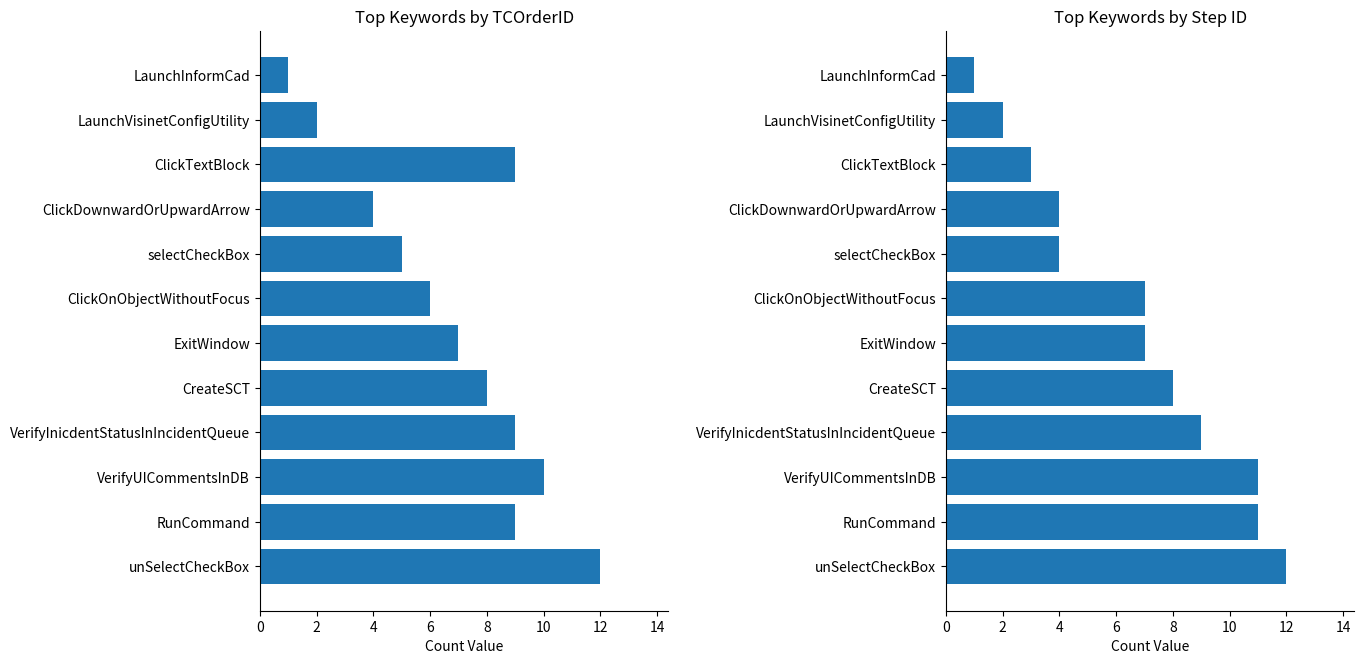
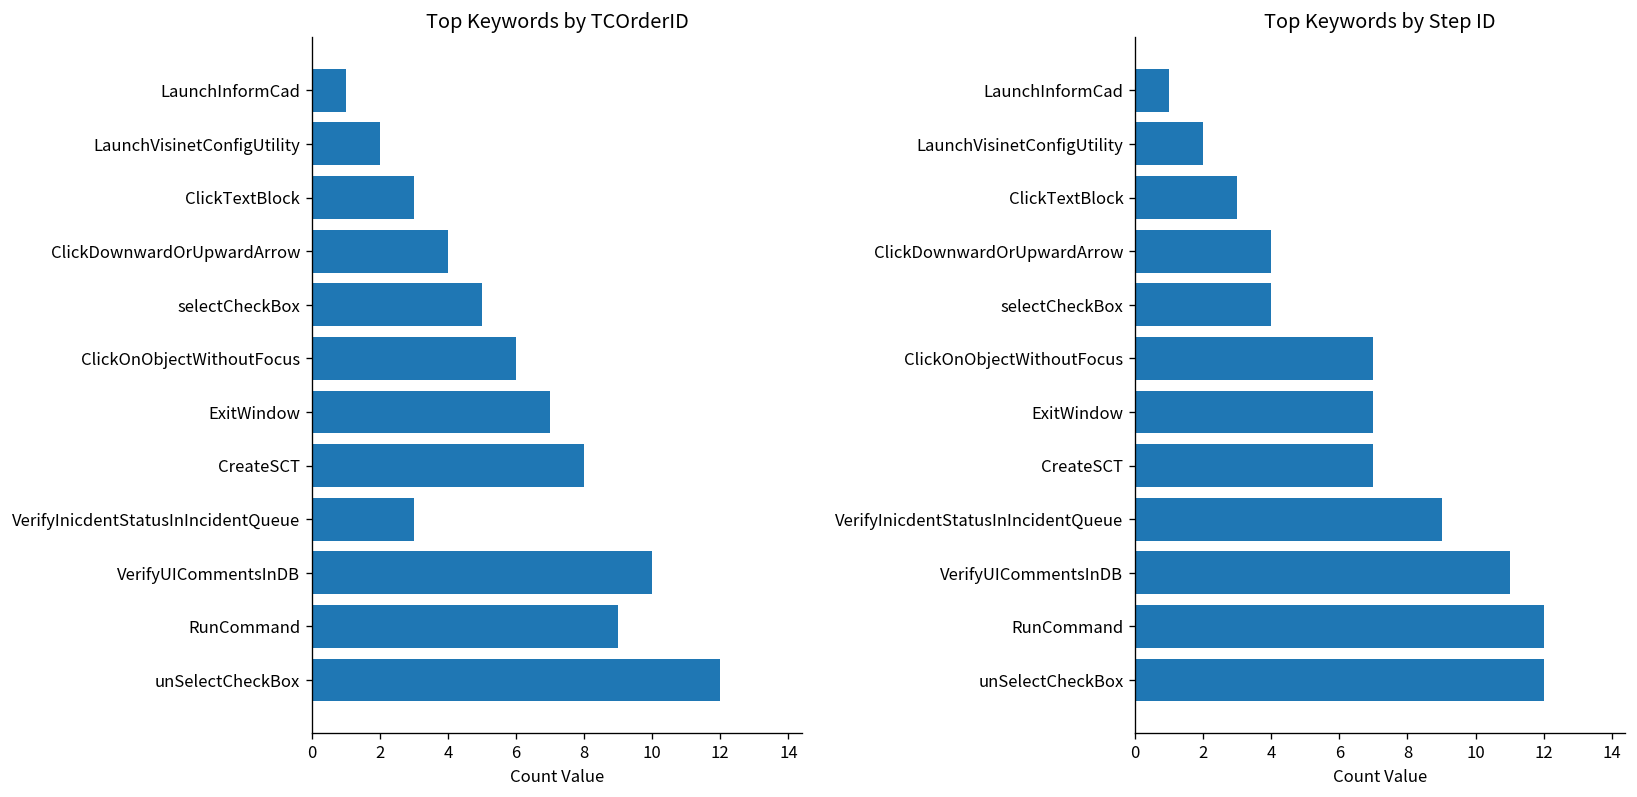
Top Keywords by TCOrderID, ClickTextBlock: 9 -> 3
Top Keywords by TCOrderID, VerifyInicdentStatusInIncidentQueue: 9 -> 3
Top Keywords by Step ID, CreateSCT: 8 -> 7
Top Keywords by Step ID, RunCommand: 11 -> 12
